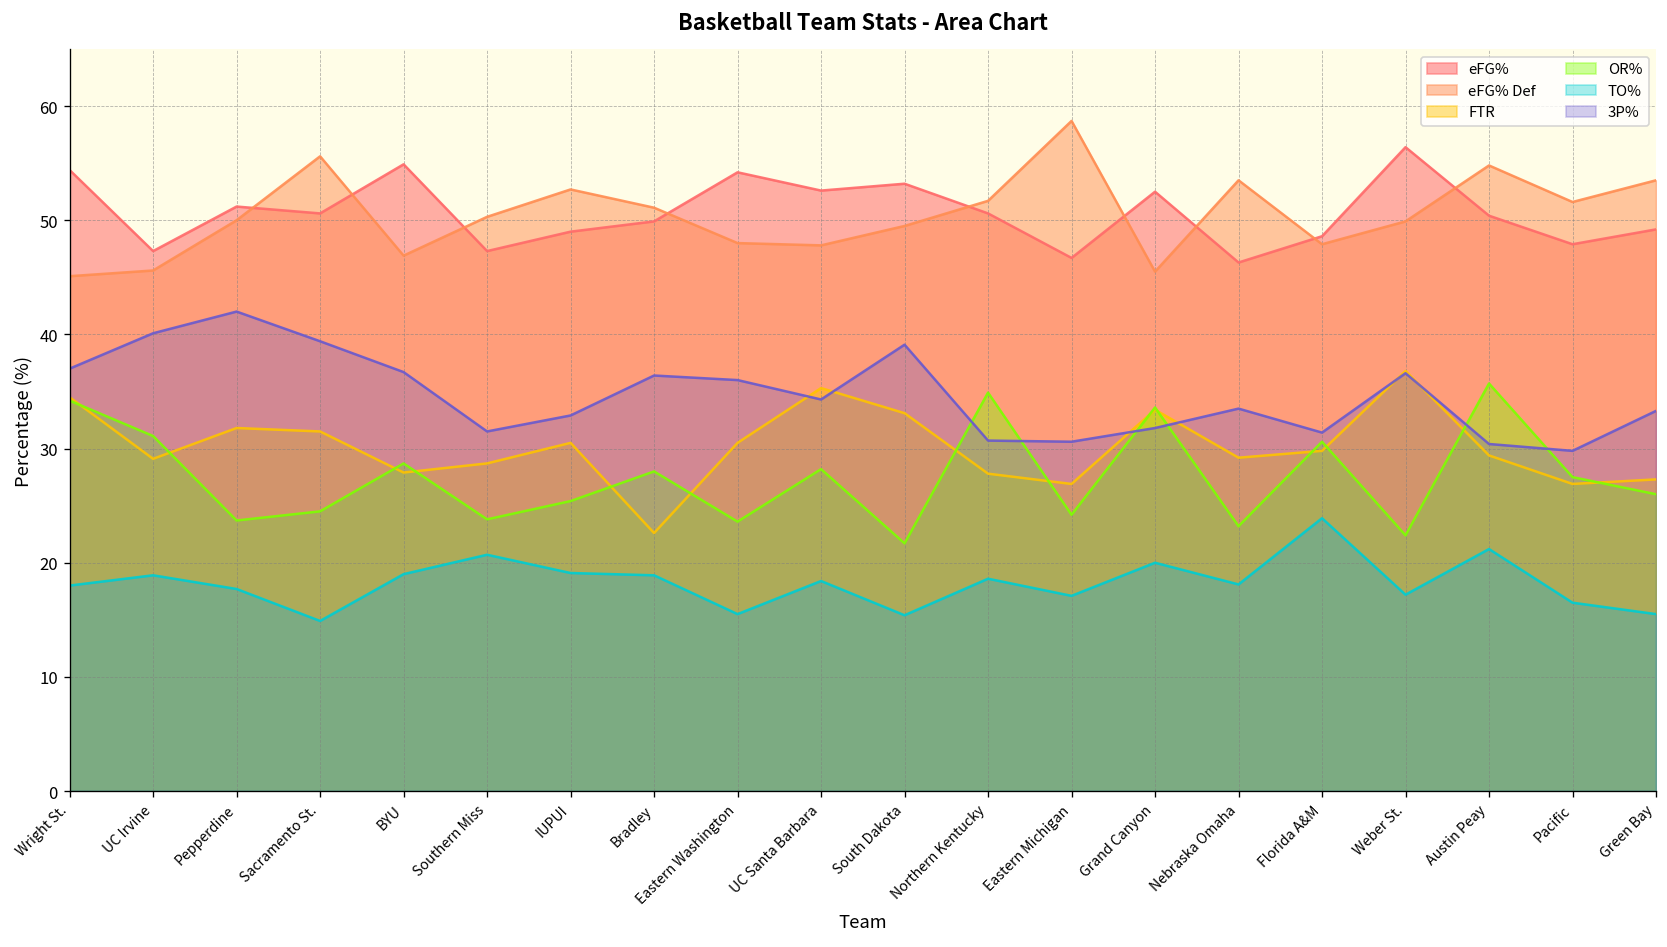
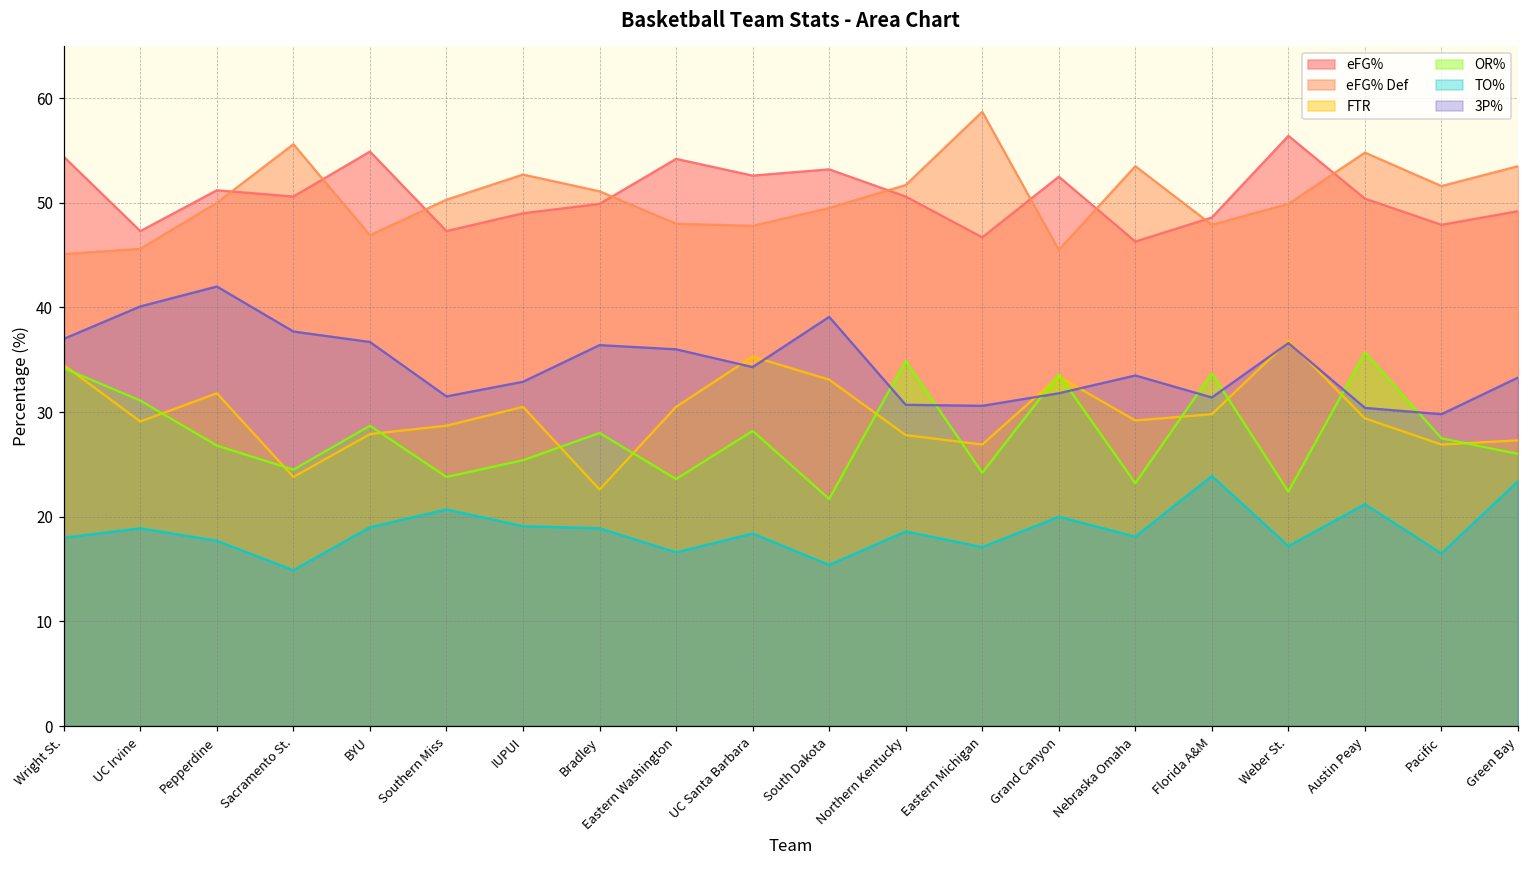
OR%, Pepperdine: 24 -> 27
FTR, Sacramento St.: 32 -> 24
3P%, Sacramento St.: 39 -> 38
TO%, Eastern Washington: 16 -> 17
OR%, Florida A&M: 31 -> 34
TO%, Green Bay: 16 -> 23
